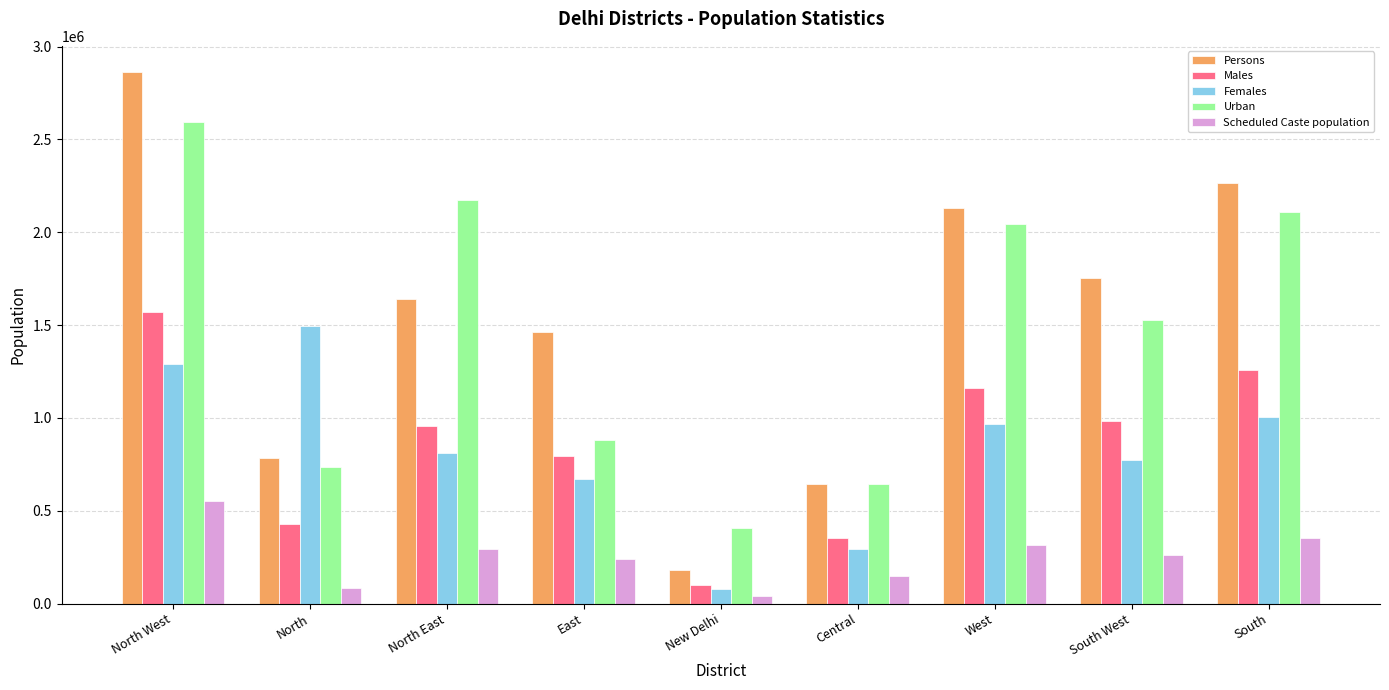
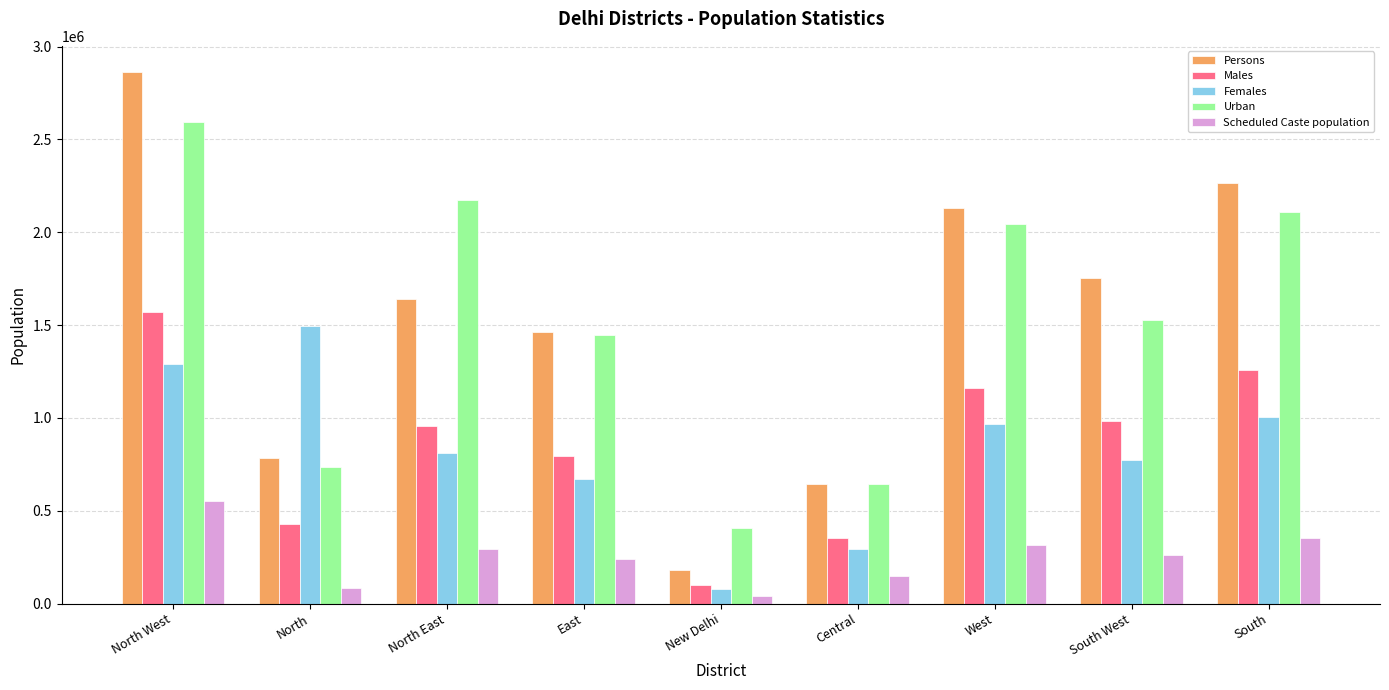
Urban, East: 880000 -> 1450000
